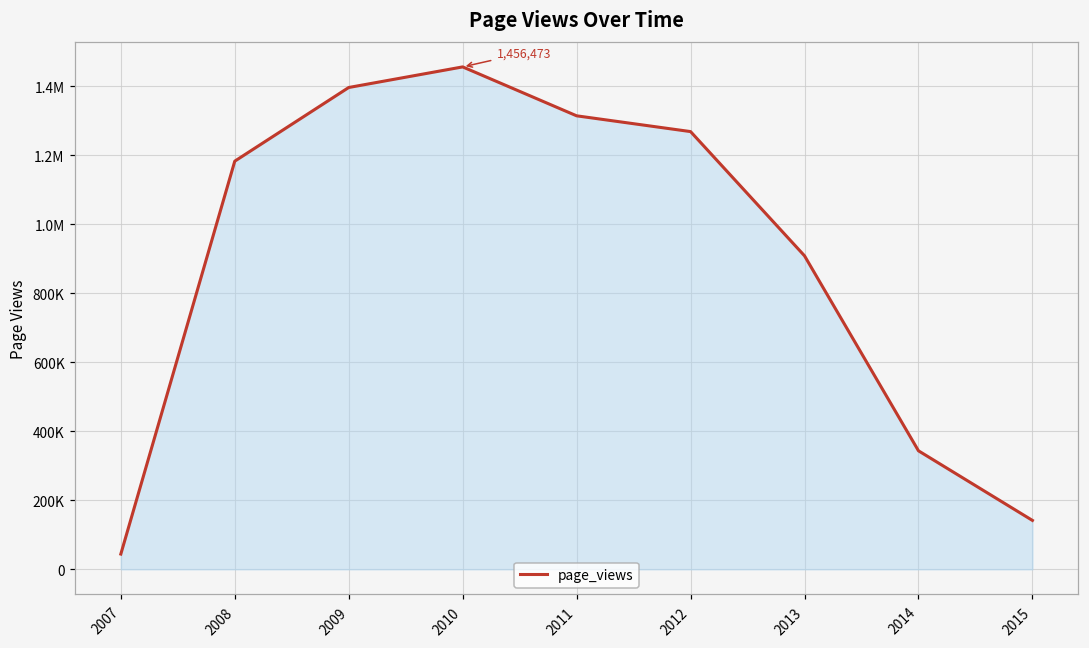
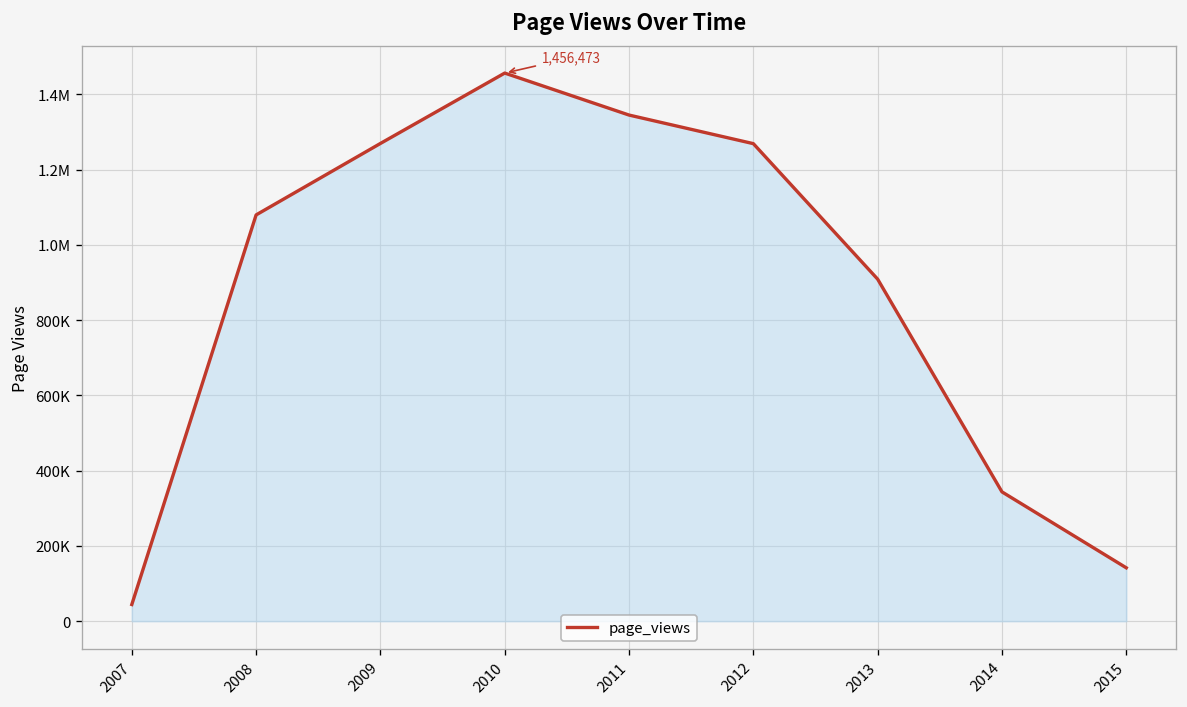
2008: 1180000 -> 1080000
2009: 1400000 -> 1270000
2011: 1310000 -> 1340000
